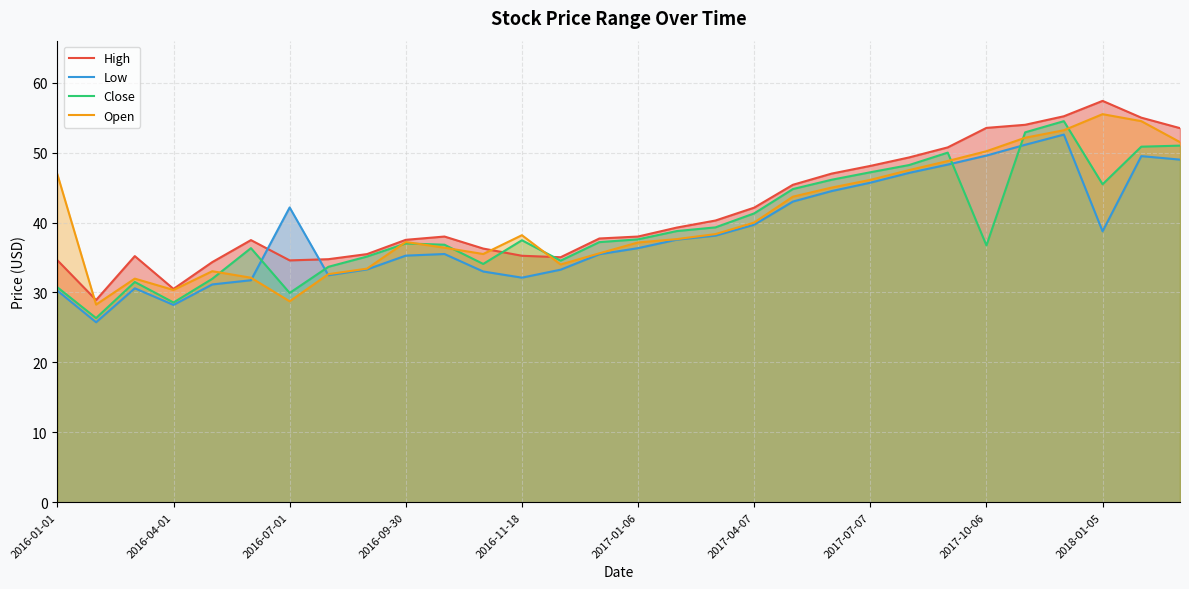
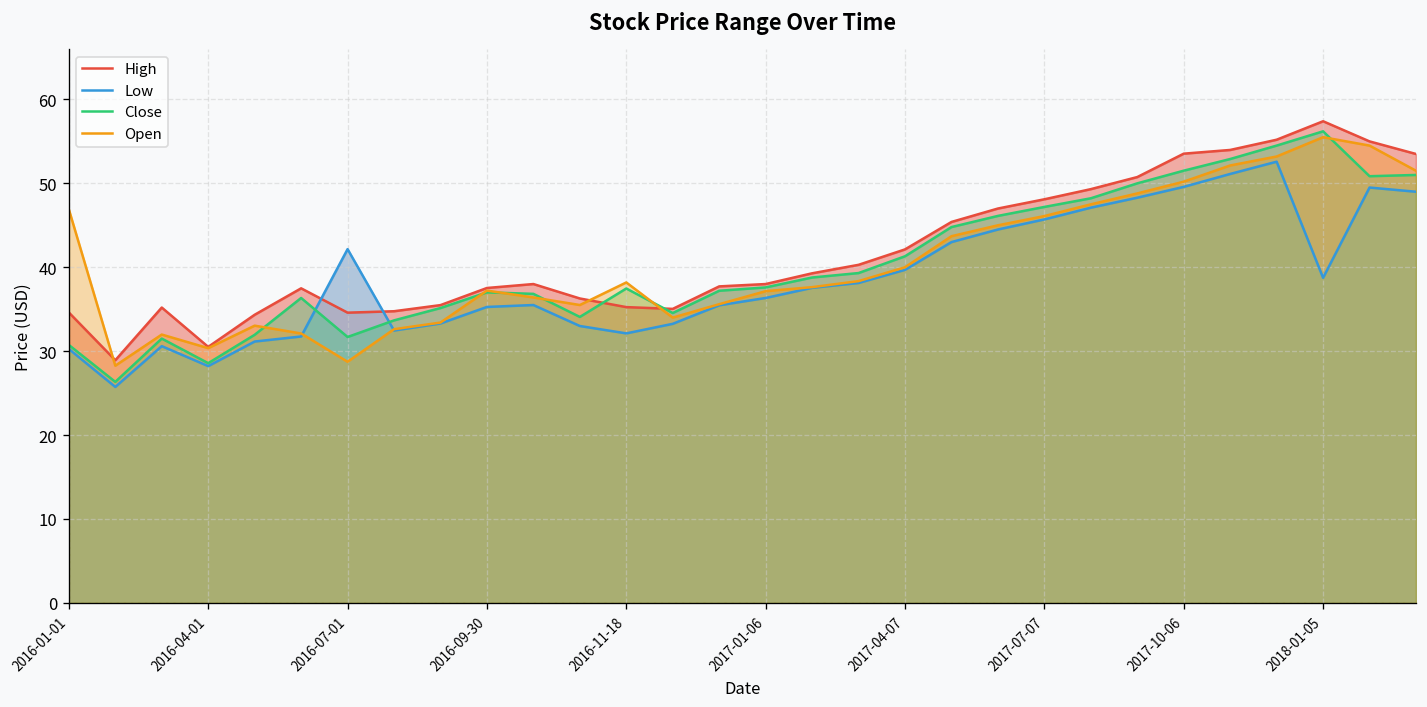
Close, 2016-07-01: 30 -> 32
Close, 2017-10-06: 37 -> 52
Close, 2018-01-05: 45 -> 56
